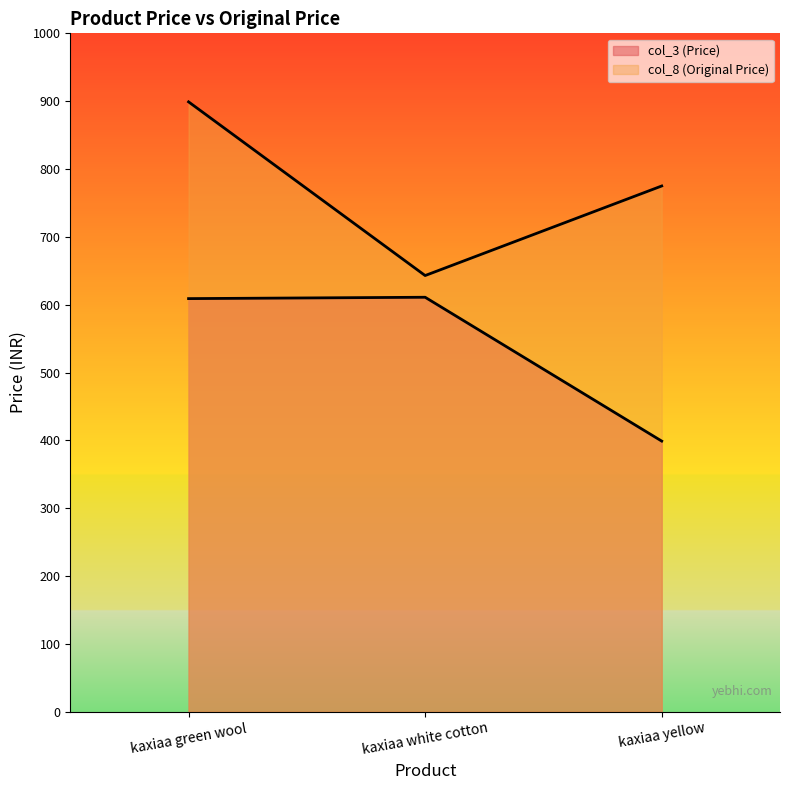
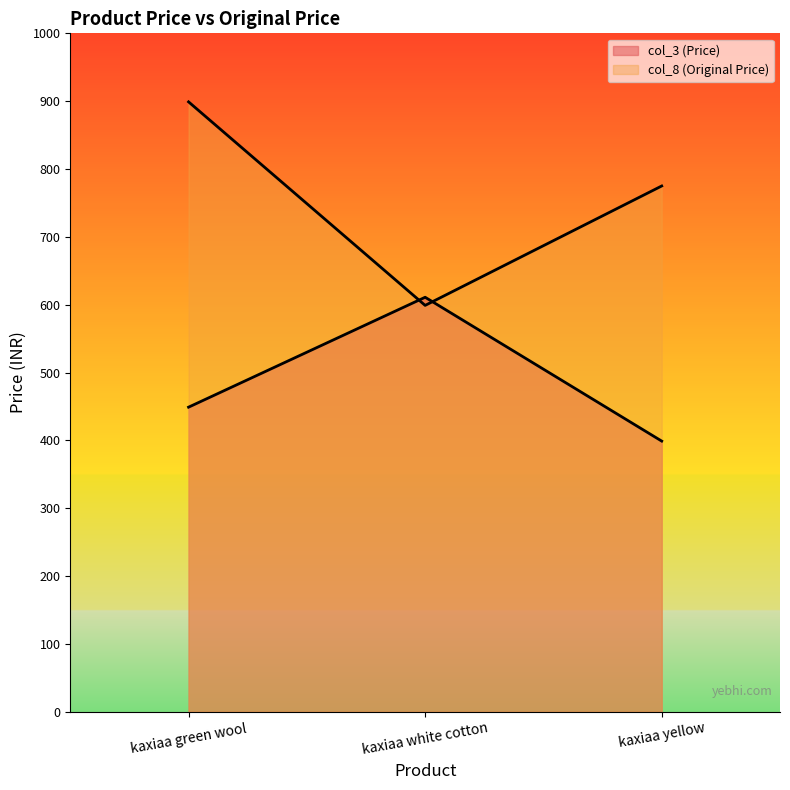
col_3 (Price), kaxiaa green wool: 610 -> 450
col_8 (Original Price), kaxiaa white cotton: 640 -> 600
